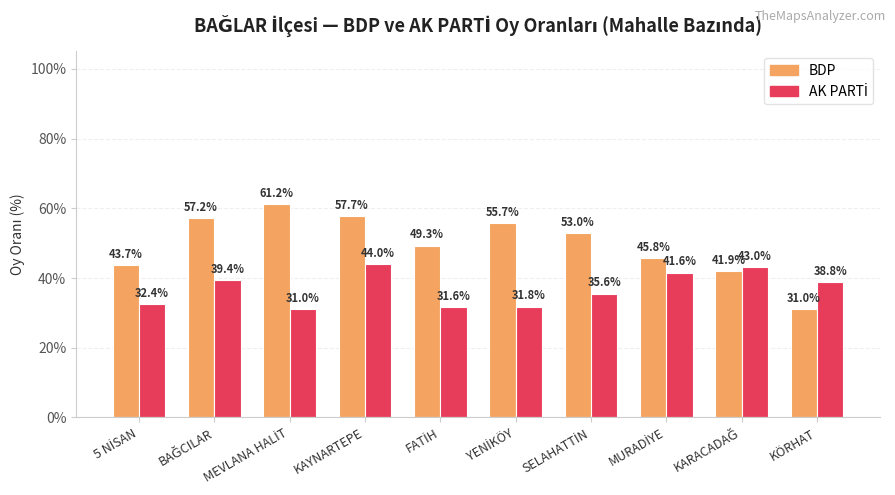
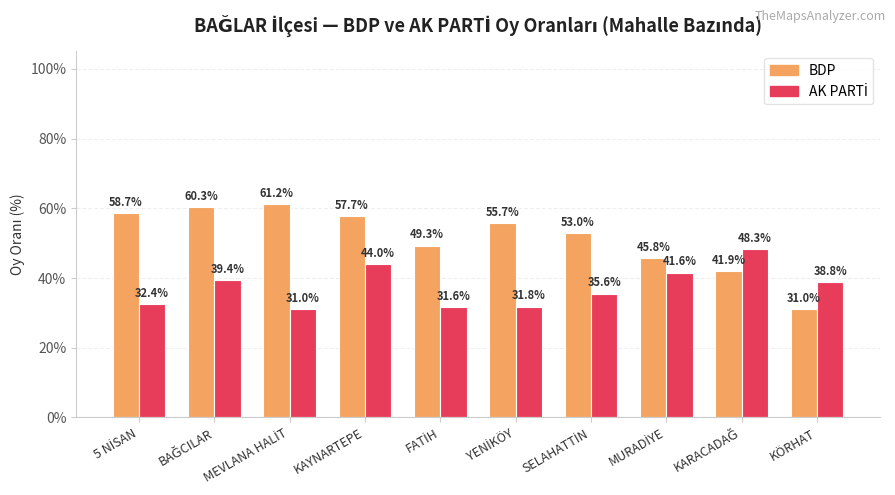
BDP, 5 NİSAN: 43.7% -> 58.7%
BDP, BAĞCILAR: 57.2% -> 60.3%
AK PARTİ, KARACADAĞ: 43.0% -> 48.3%
